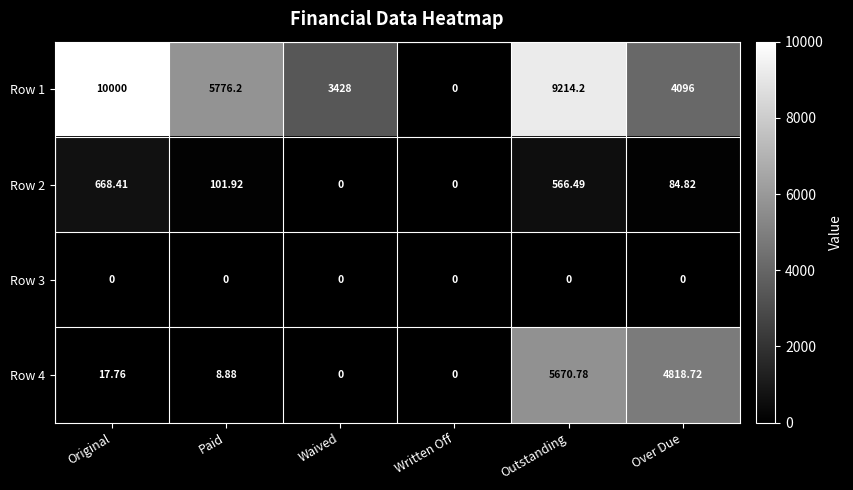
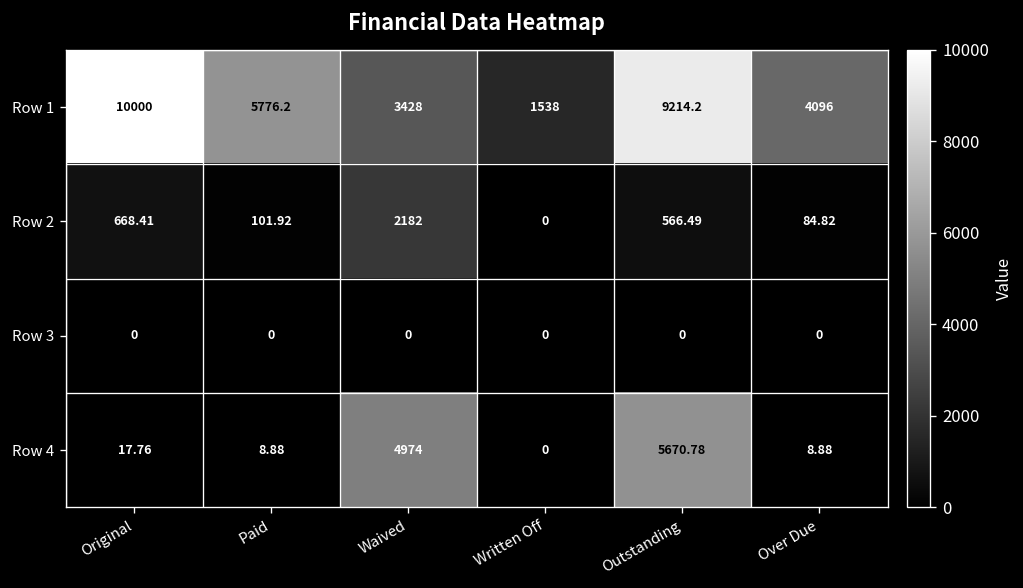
Row 1, Written Off: 0 -> 1538
Row 2, Waived: 0 -> 2182
Row 4, Waived: 0 -> 4974
Row 4, Over Due: 4818.72 -> 8.88
